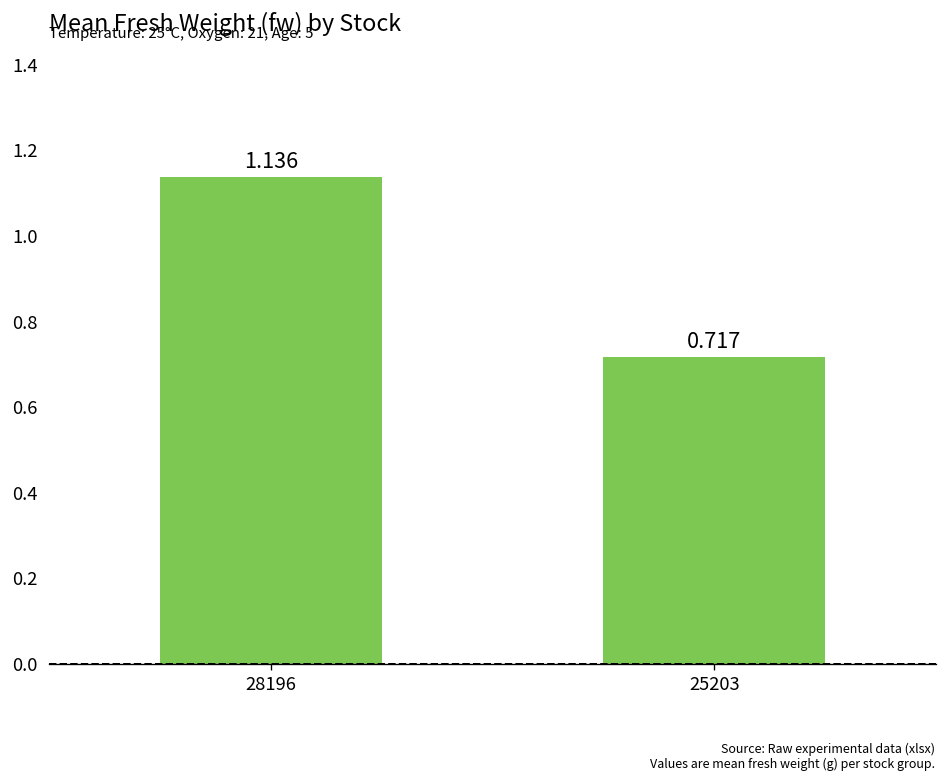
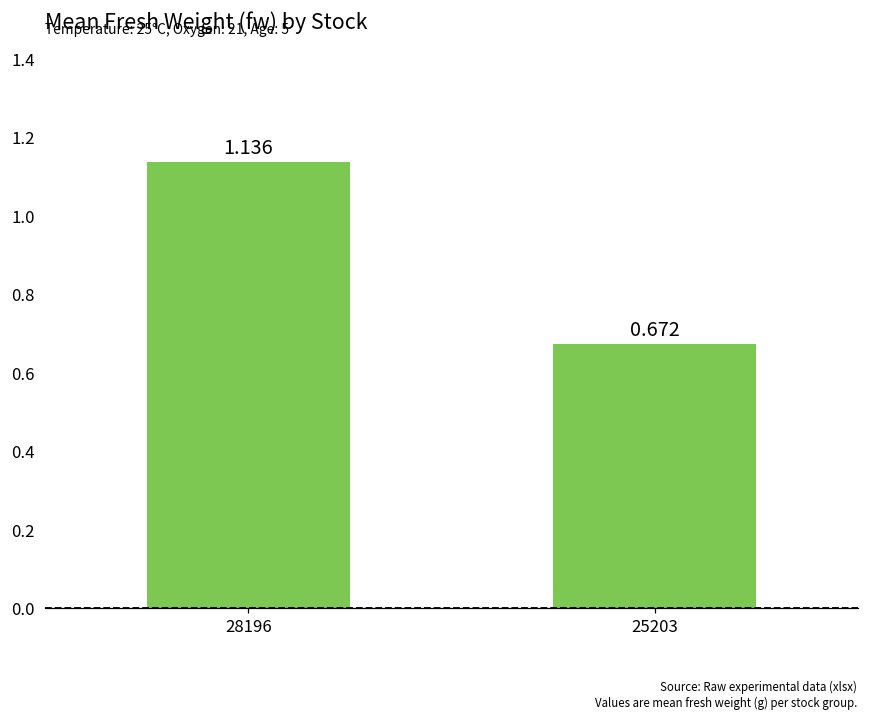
25203: 0.717 -> 0.672
